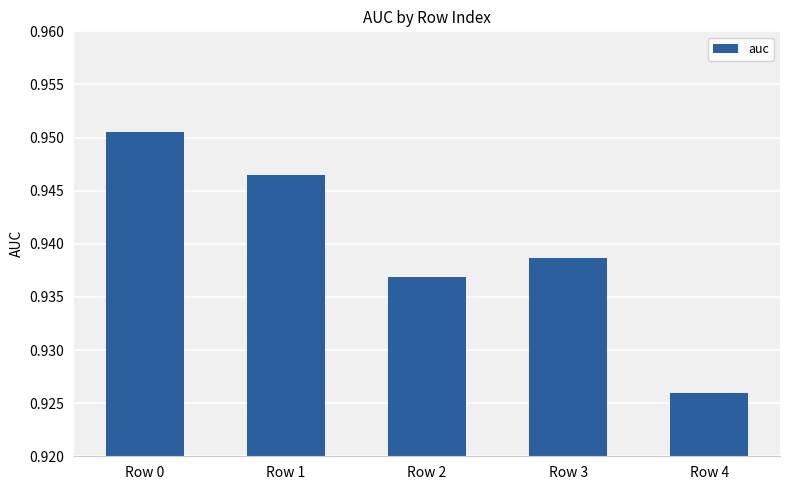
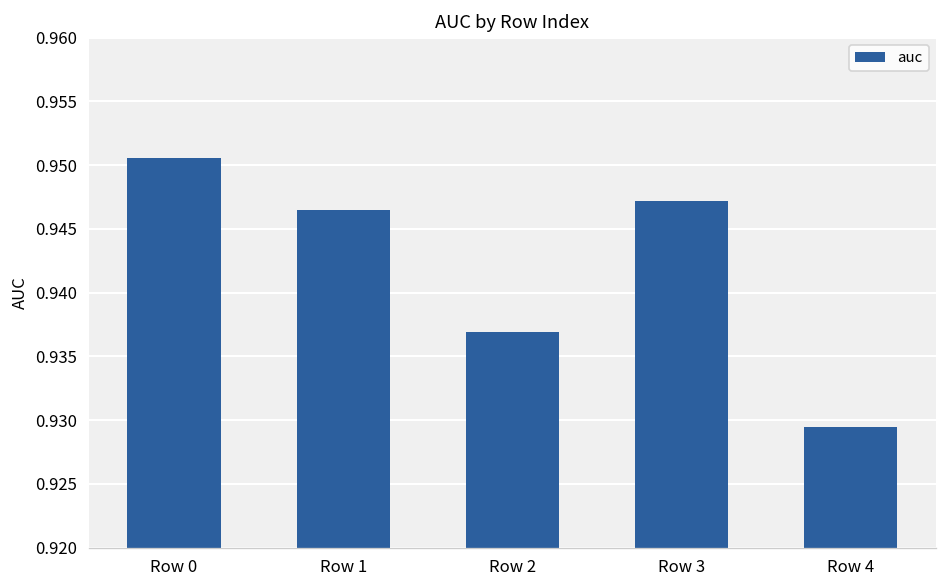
Row 3: 0.9386 -> 0.9472
Row 4: 0.9260 -> 0.9295
